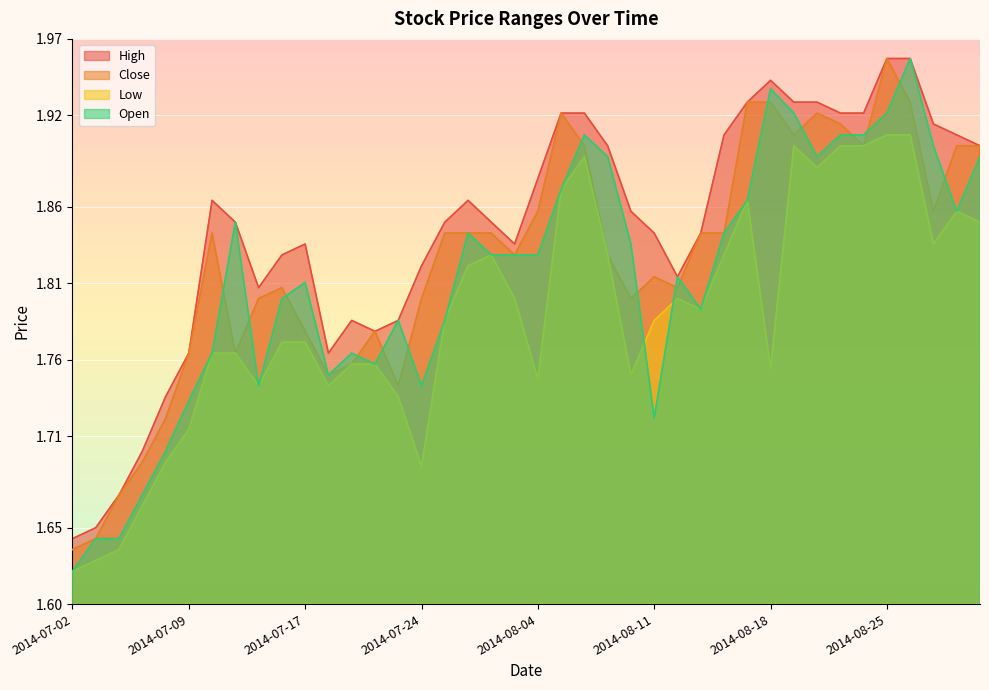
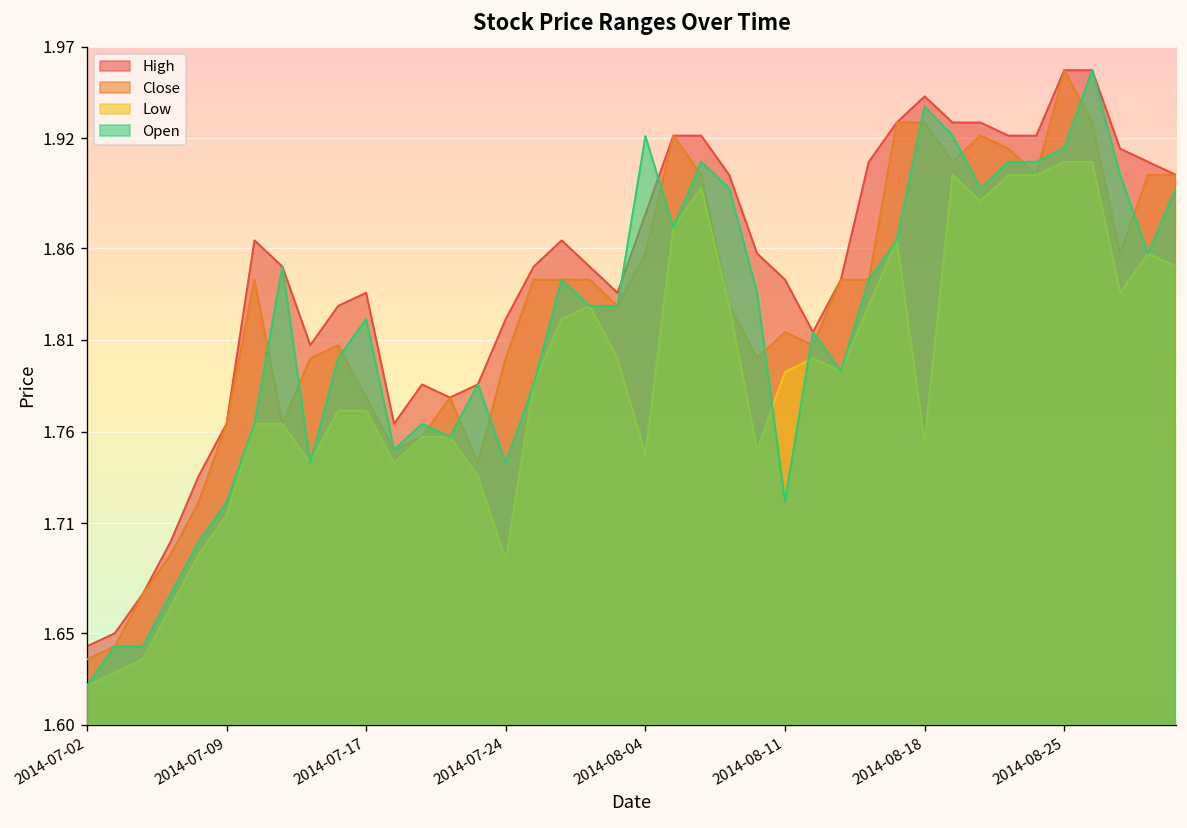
Open, 2014-07-09: 1.733 -> 1.721
Open, 2014-07-17: 1.811 -> 1.821
Open, 2014-08-04: 1.829 -> 1.921
Low, 2014-08-11: 1.786 -> 1.793
Open, 2014-08-25: 1.921 -> 1.915
